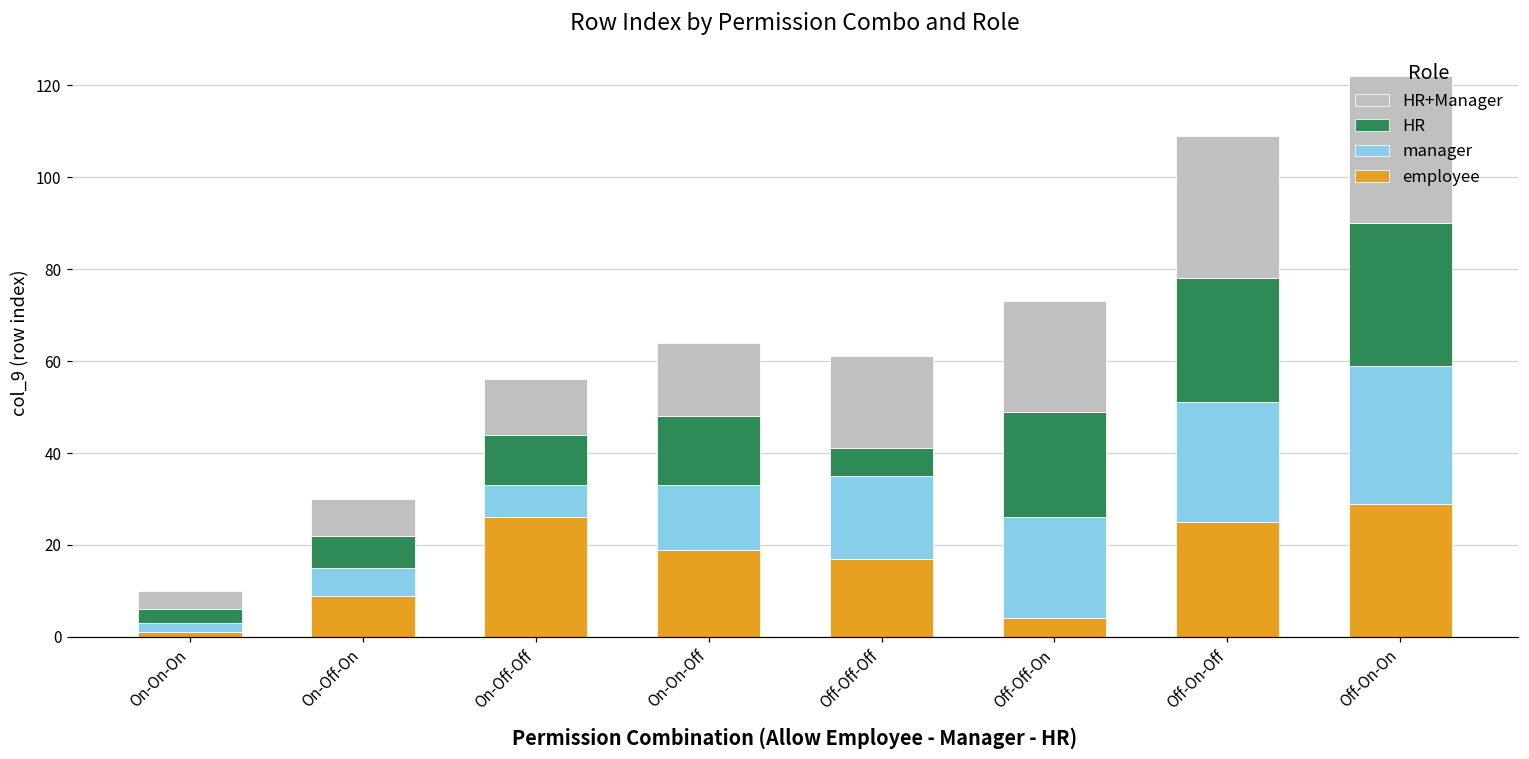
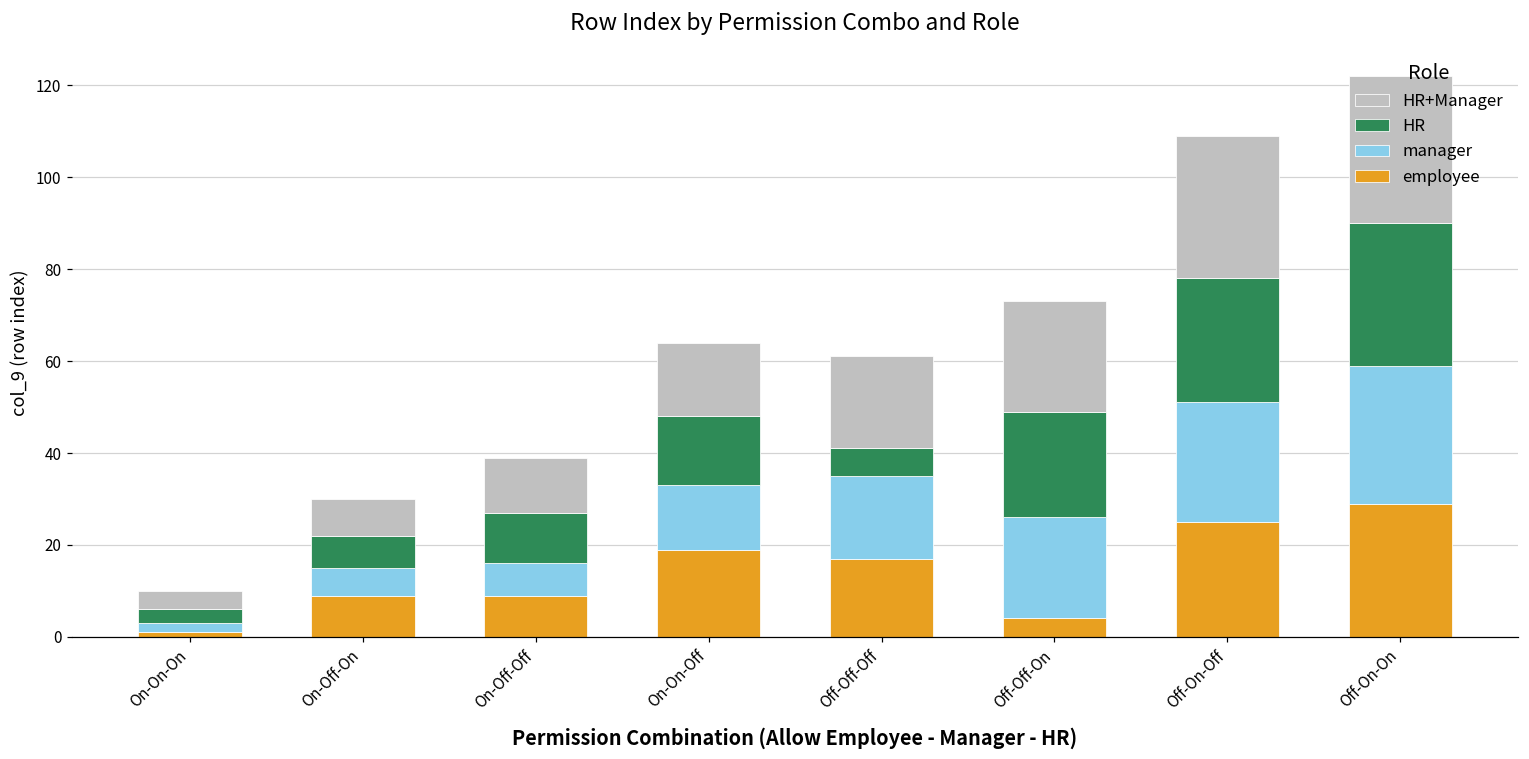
employee, On-Off-Off: 26 -> 9
